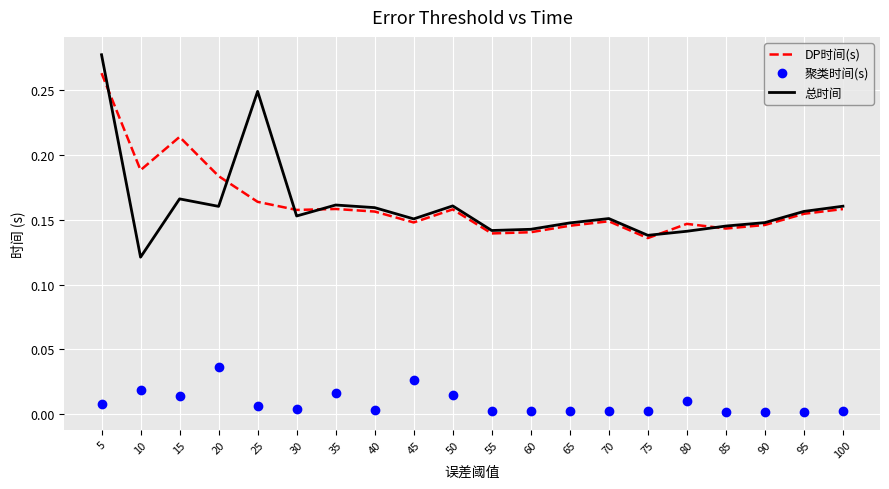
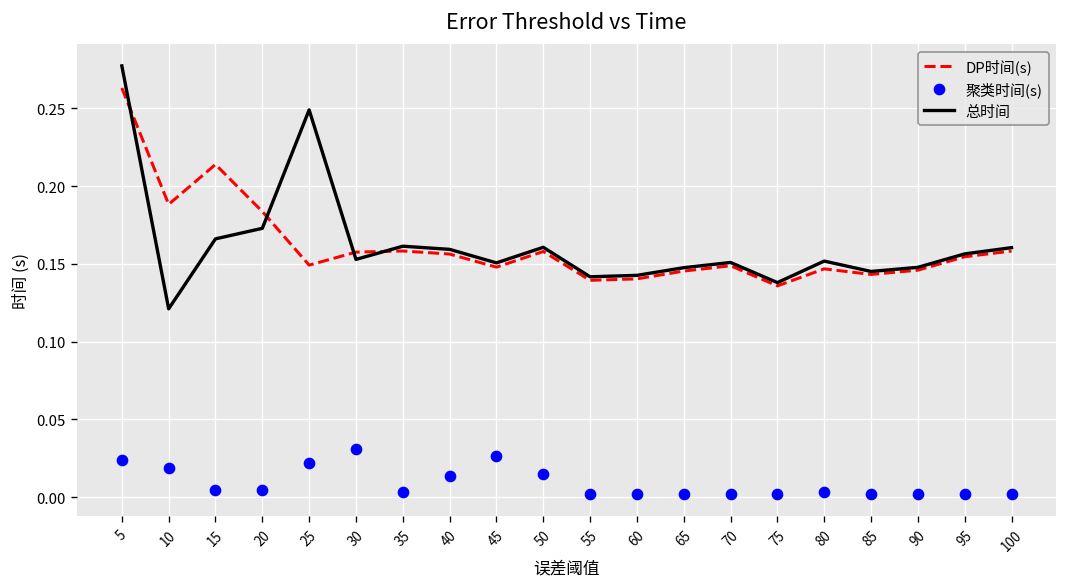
聚类时间(s), 5: 0.008 -> 0.024
聚类时间(s), 15: 0.014 -> 0.005
聚类时间(s), 20: 0.036 -> 0.005
总时间, 20: 0.160 -> 0.173
DP时间(s), 25: 0.164 -> 0.149
聚类时间(s), 25: 0.006 -> 0.022
聚类时间(s), 30: 0.004 -> 0.031
聚类时间(s), 35: 0.016 -> 0.003
聚类时间(s), 40: 0.003 -> 0.014
聚类时间(s), 80: 0.011 -> 0.003
总时间, 80: 0.141 -> 0.152
